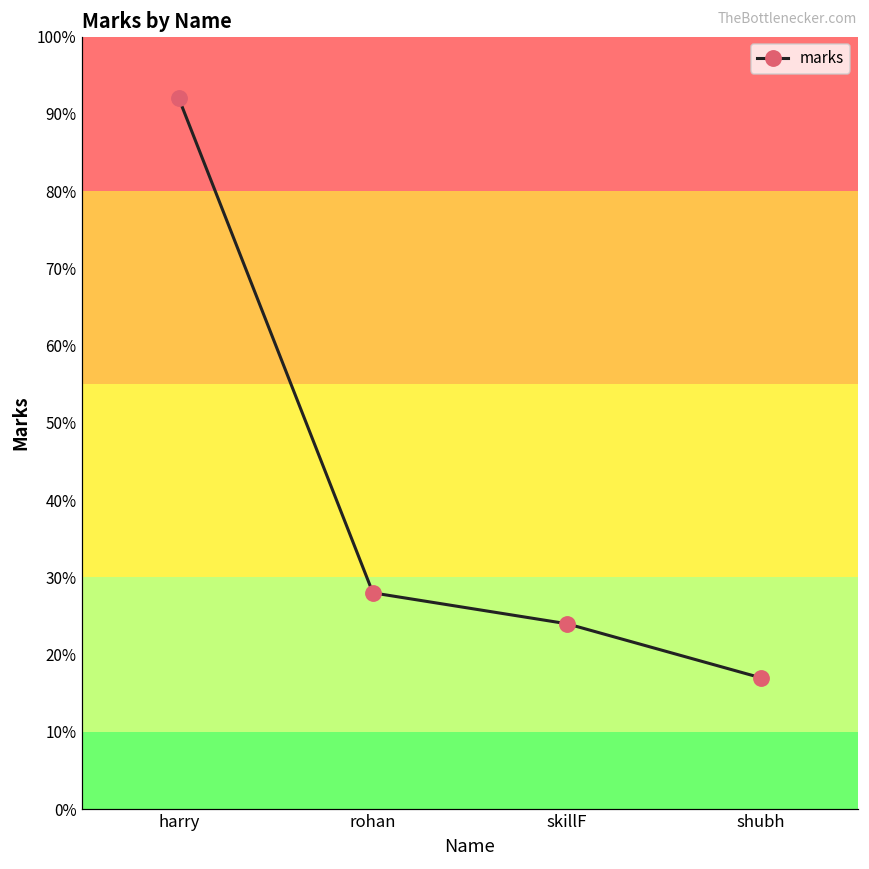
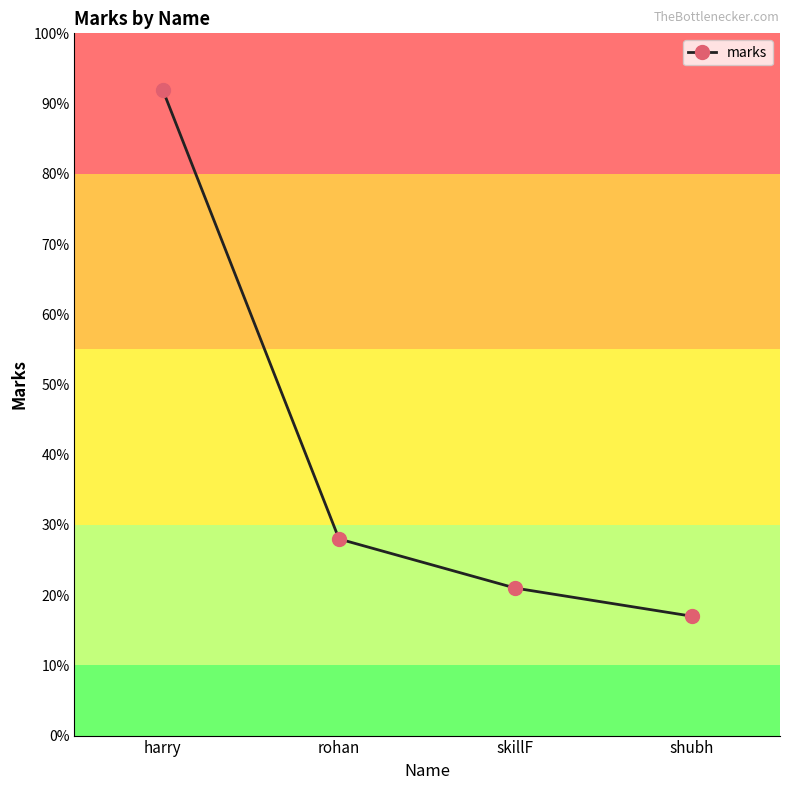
skillF: 24% -> 21%
